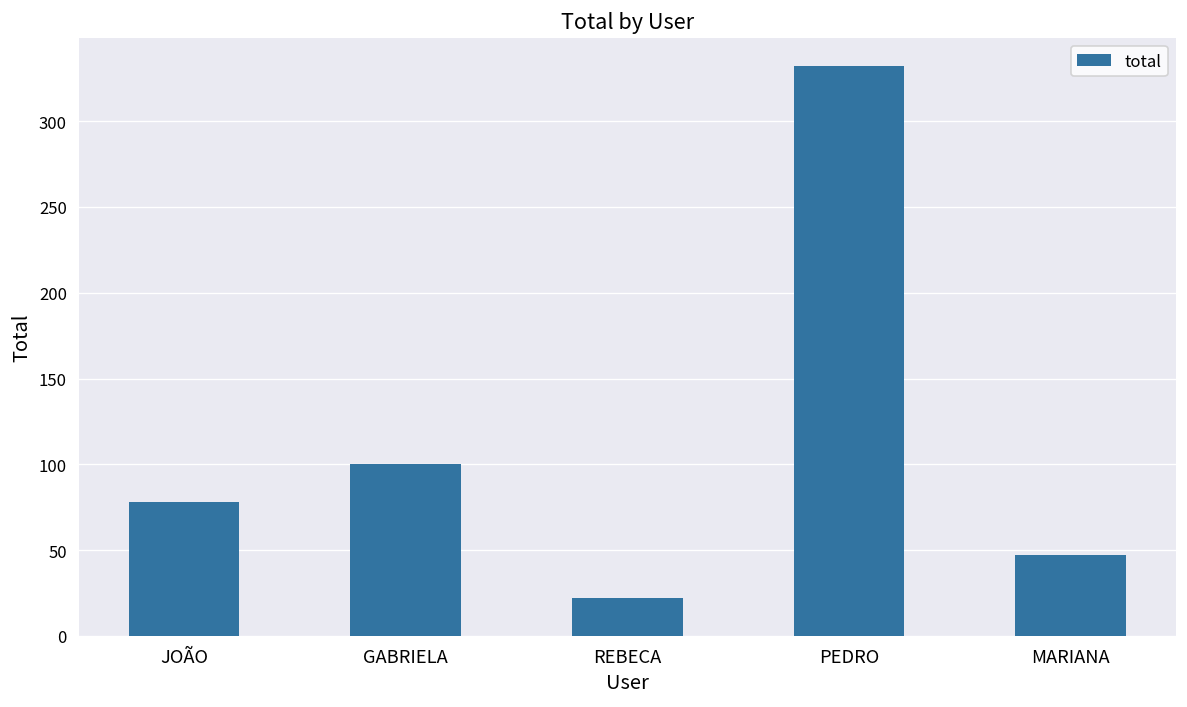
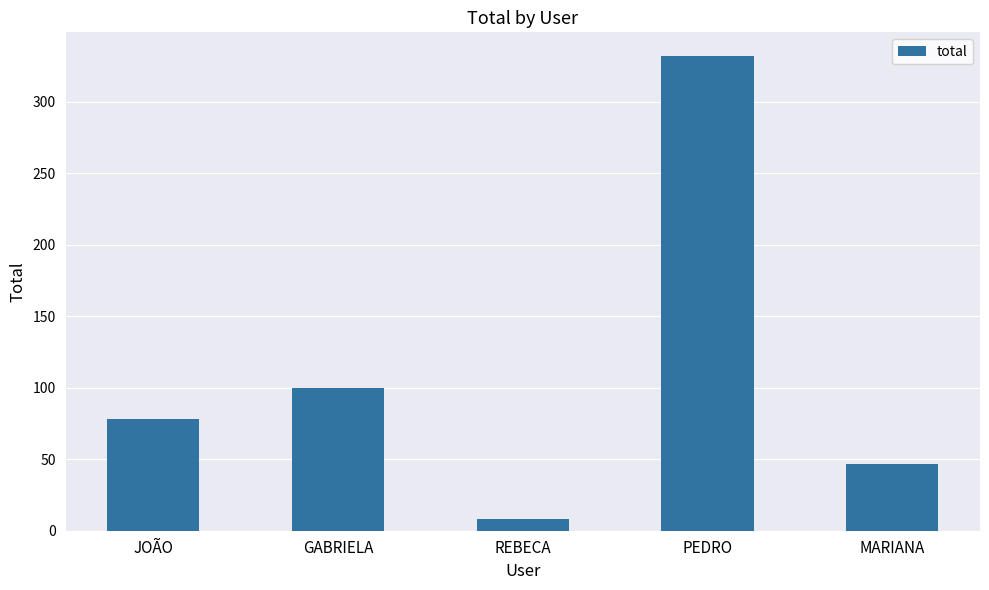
REBECA: 22 -> 8
